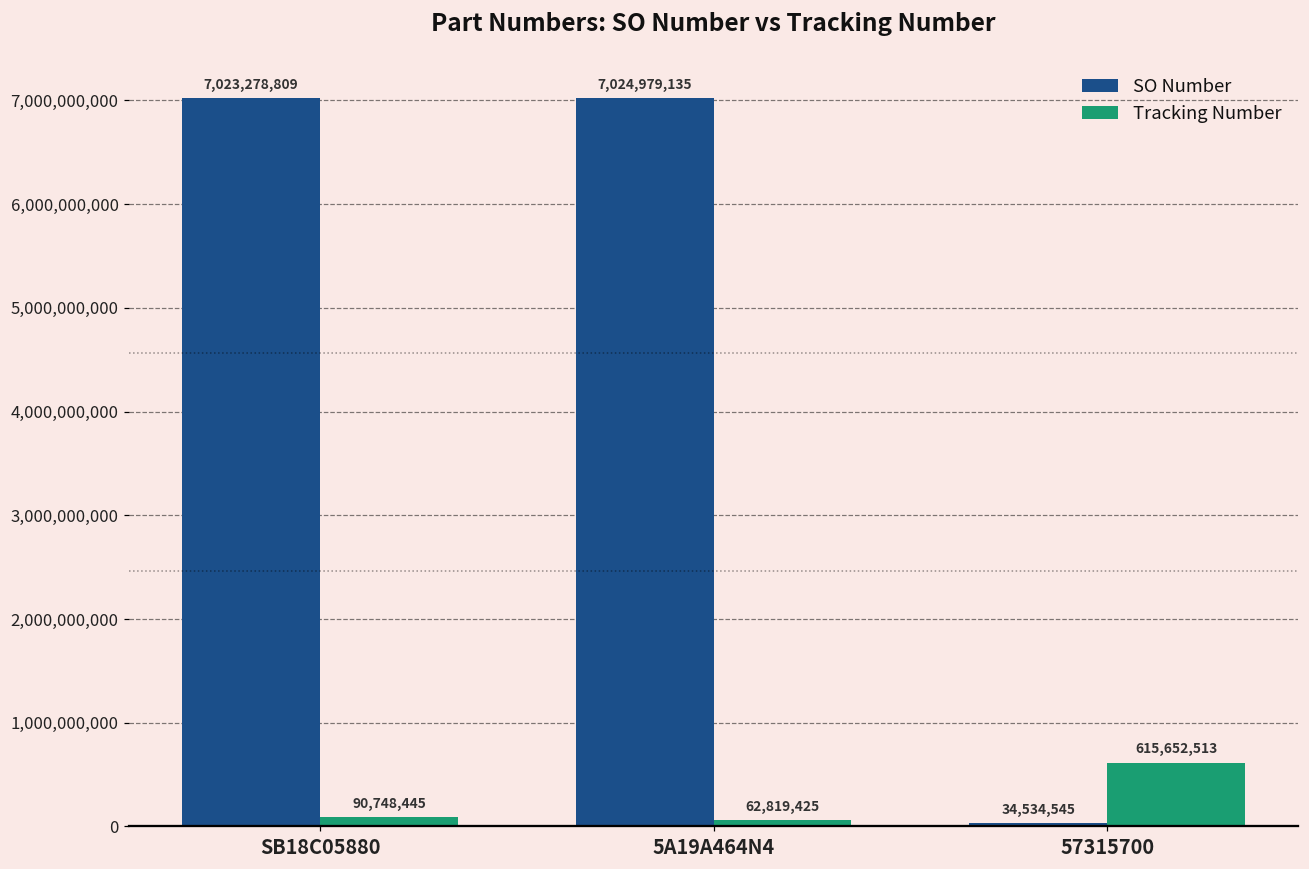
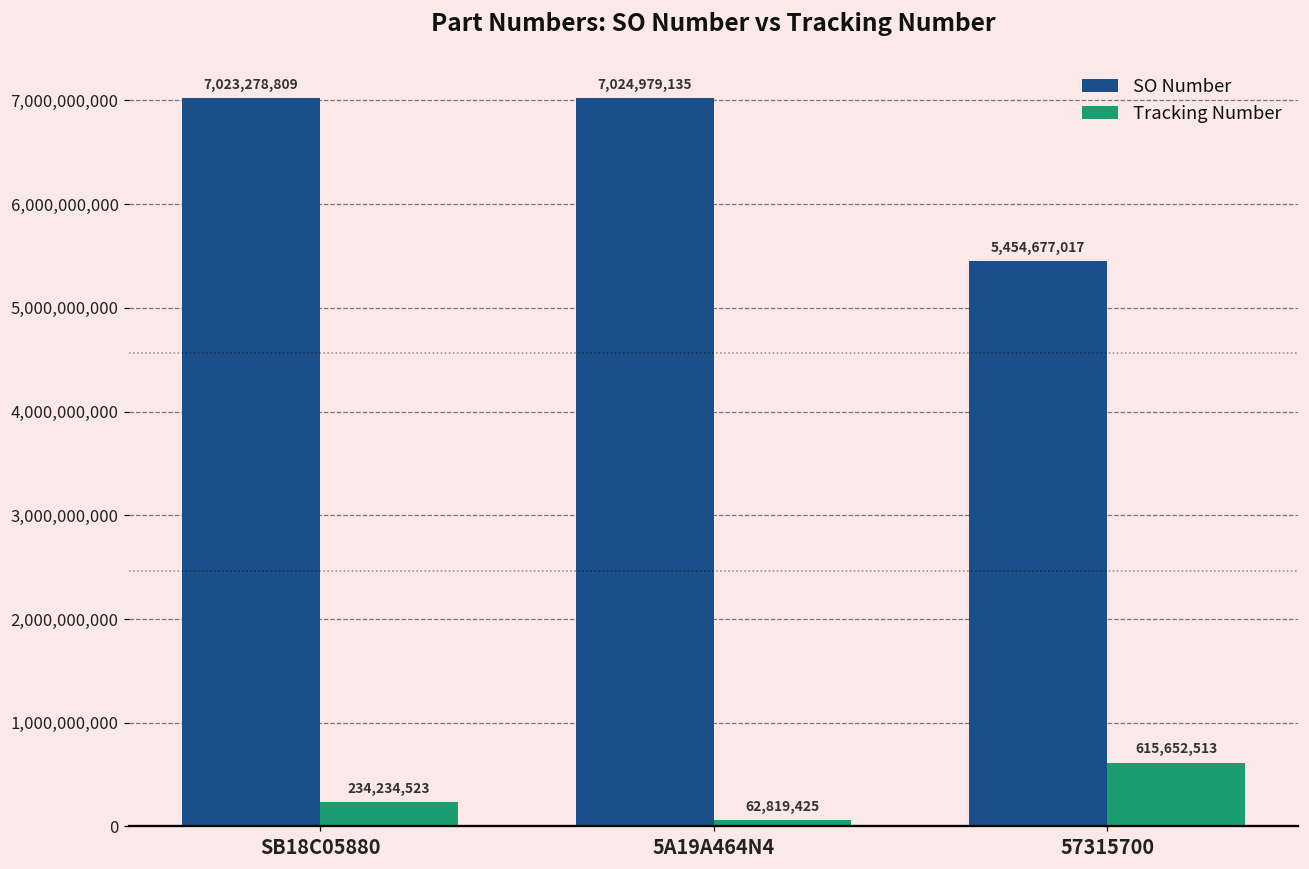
Tracking Number, SB18C05880: 90,748,445 -> 234,234,523
SO Number, 57315700: 34,534,545 -> 5,454,677,017
